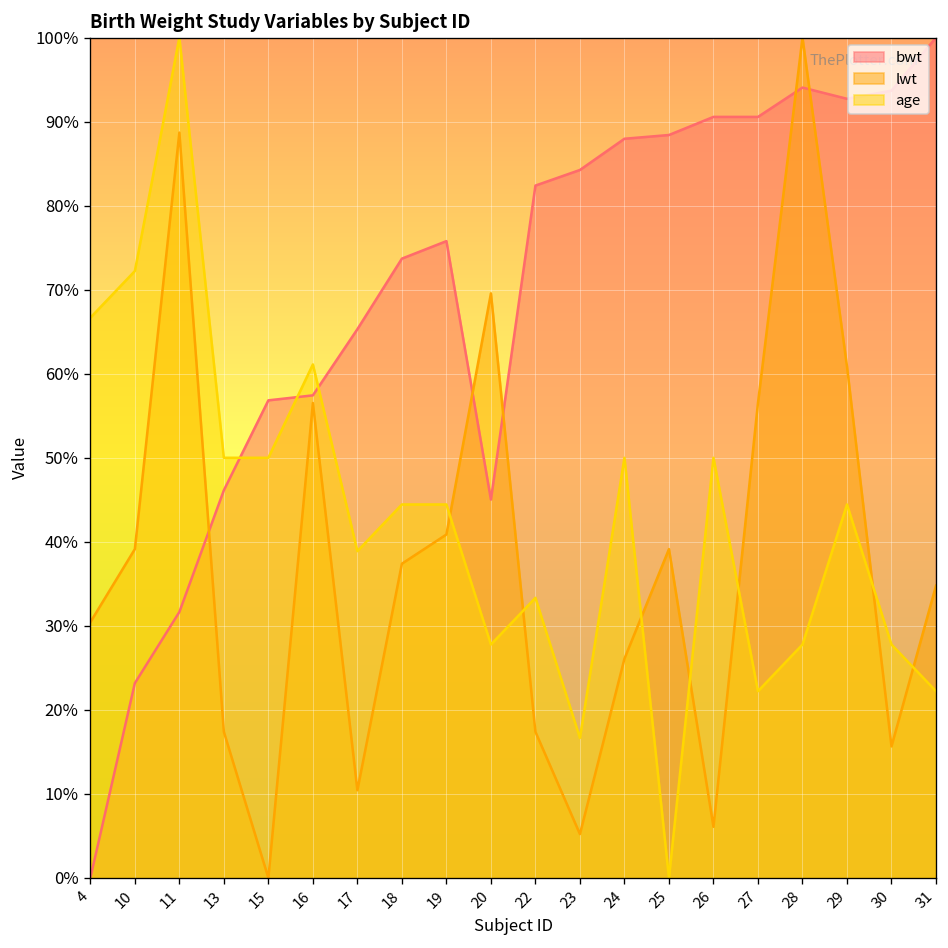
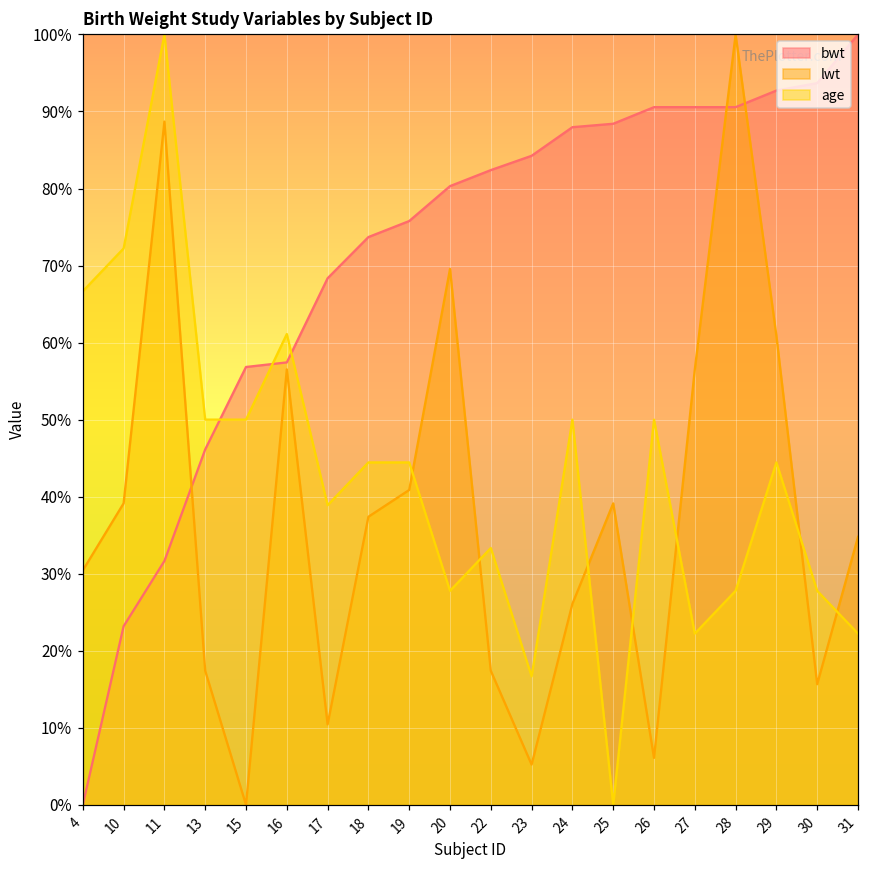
bwt, 17: 65% -> 68%
bwt, 20: 45% -> 80%
bwt, 28: 94% -> 91%
